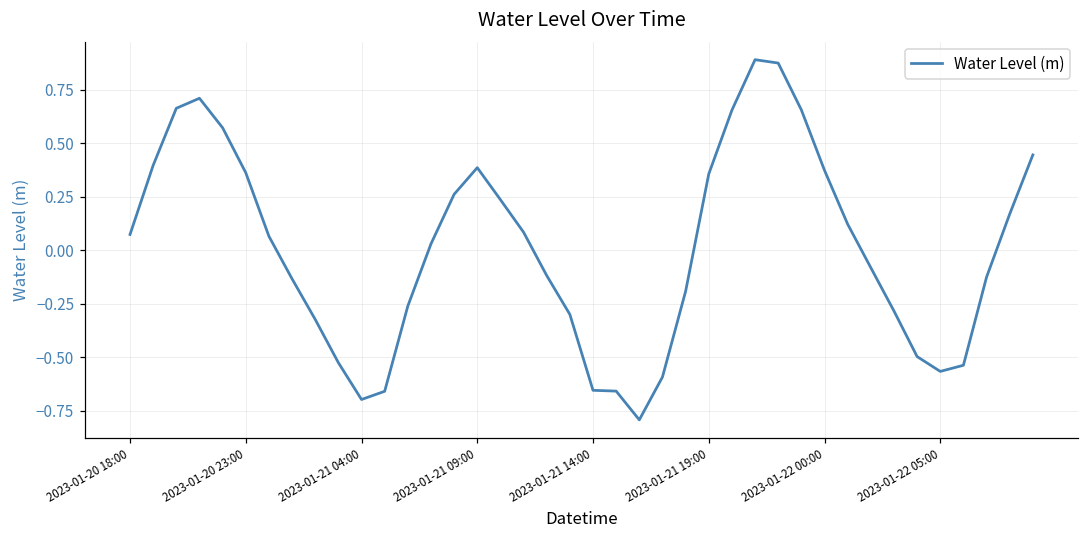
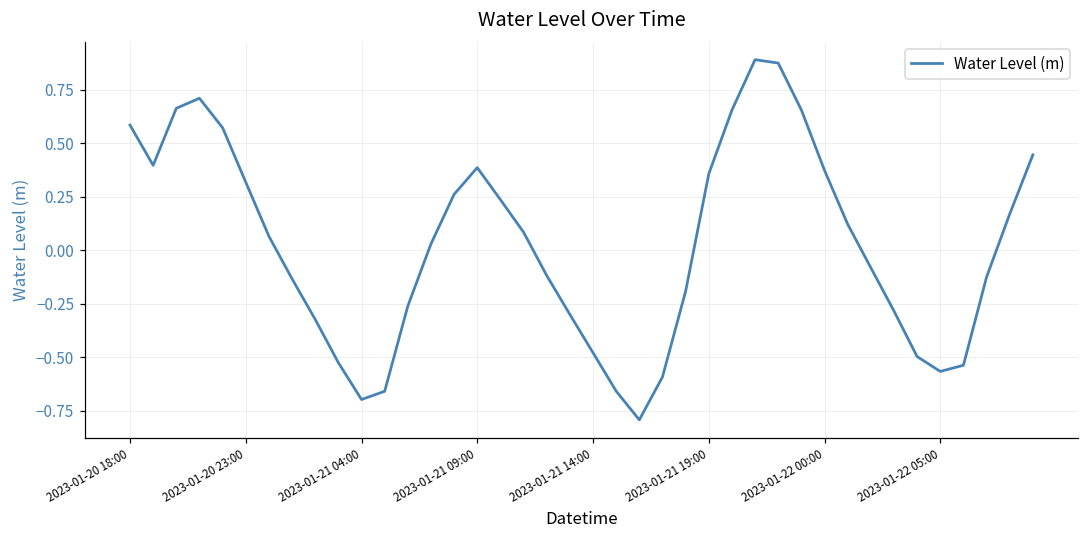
2023-01-20 18:00: 0.07 -> 0.58
2023-01-20 23:00: 0.36 -> 0.32
2023-01-21 14:00: -0.65 -> -0.48
